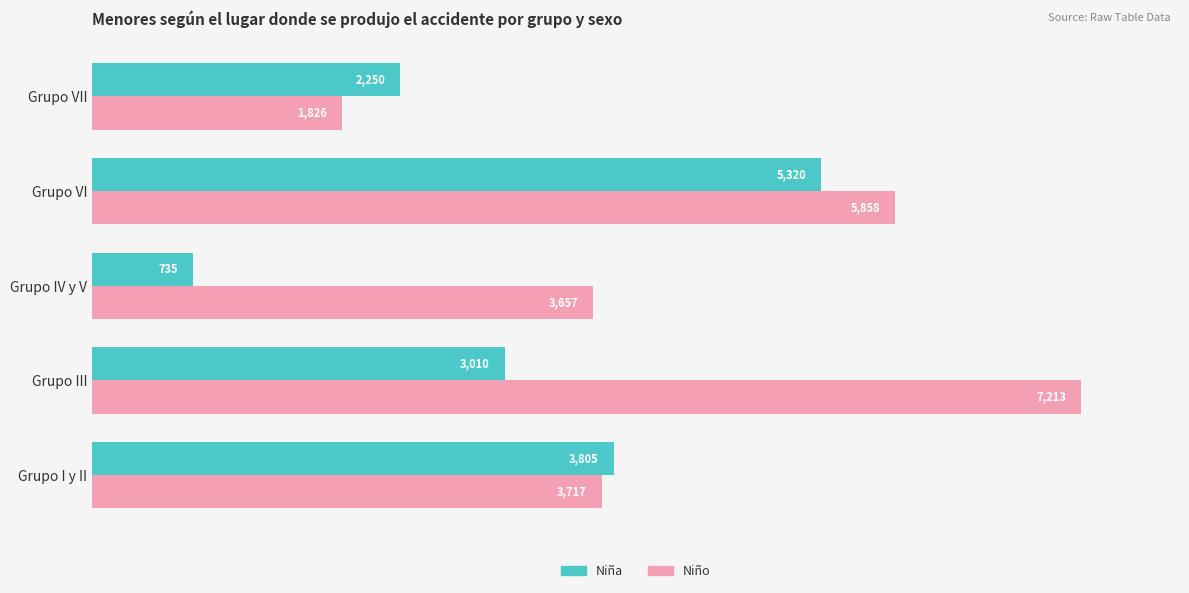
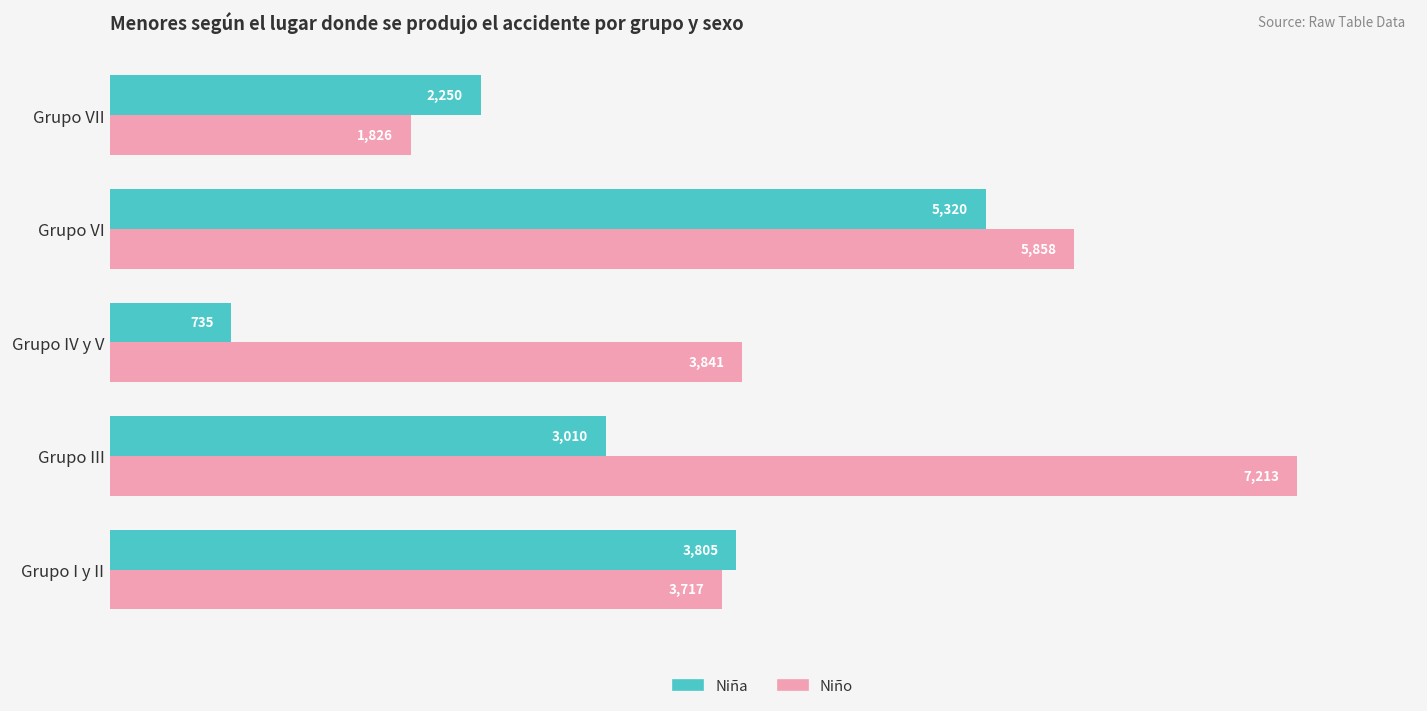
Niño, Grupo IV y V: 3,657 -> 3,841
